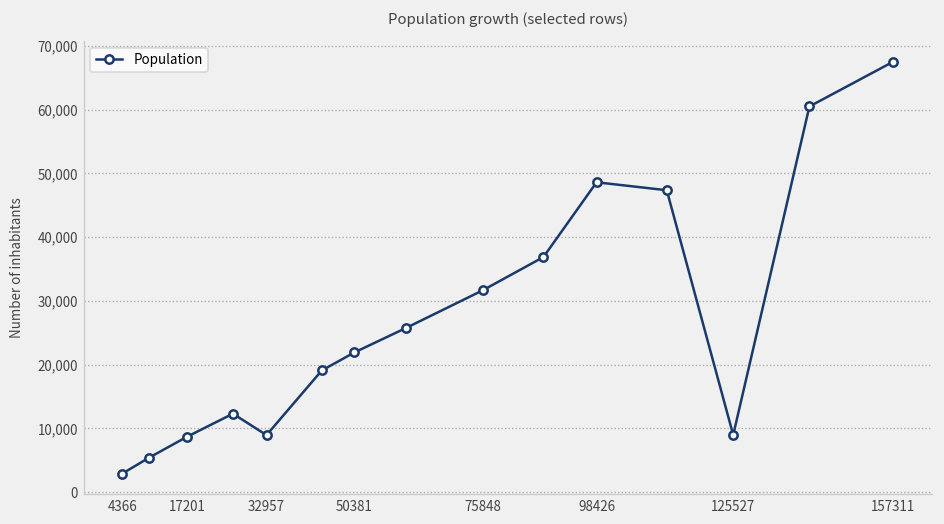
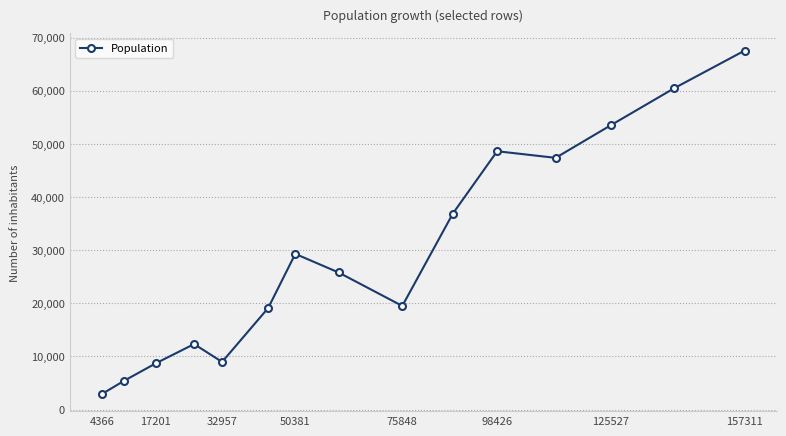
50381: 22,000 -> 29,000
75848: 32,000 -> 19,000
125527: 9,000 -> 54,000
